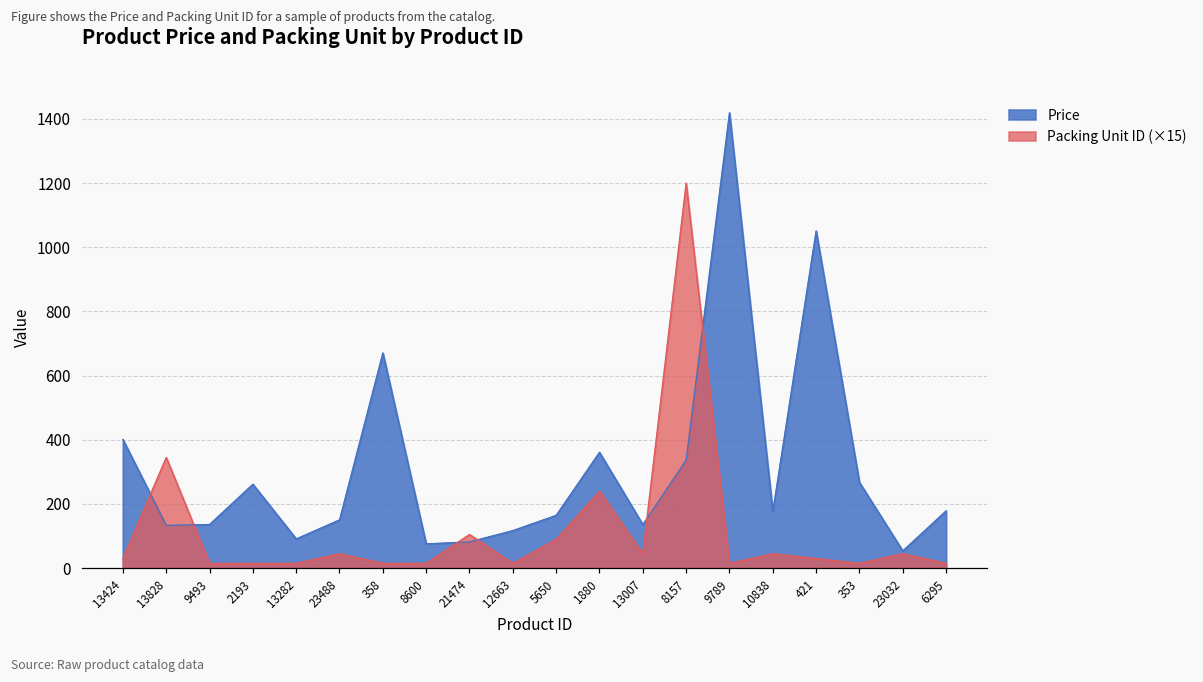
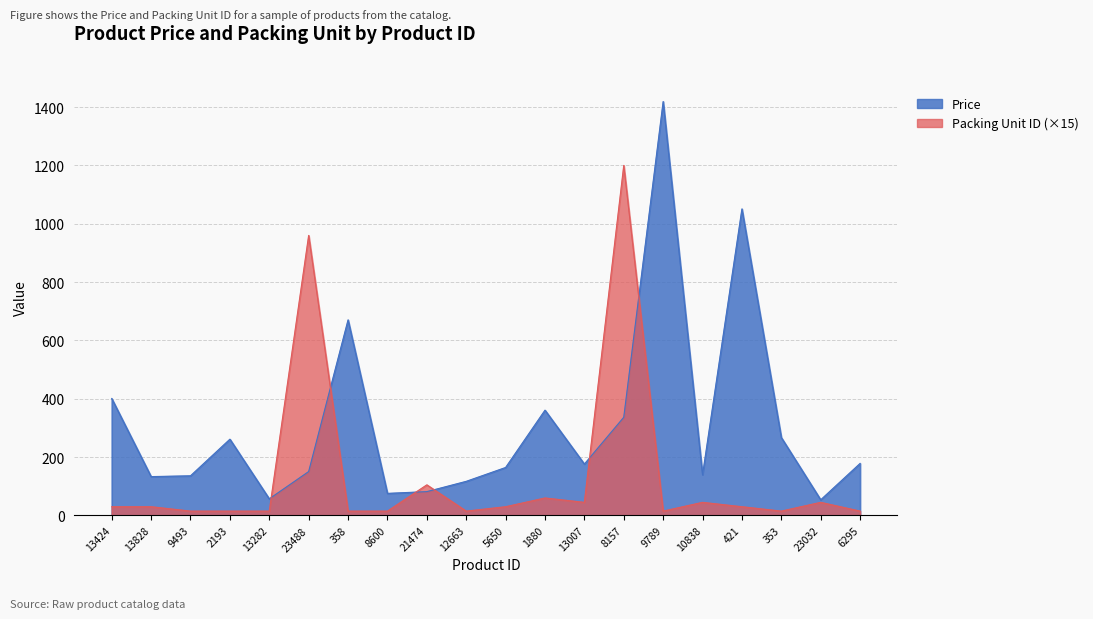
Packing Unit ID (×15), 13828: 350 -> 30
Price, 13282: 90 -> 60
Packing Unit ID (×15), 23488: 50 -> 960
Packing Unit ID (×15), 5650: 90 -> 30
Packing Unit ID (×15), 1880: 240 -> 60
Price, 13007: 140 -> 180
Price, 10838: 180 -> 140
